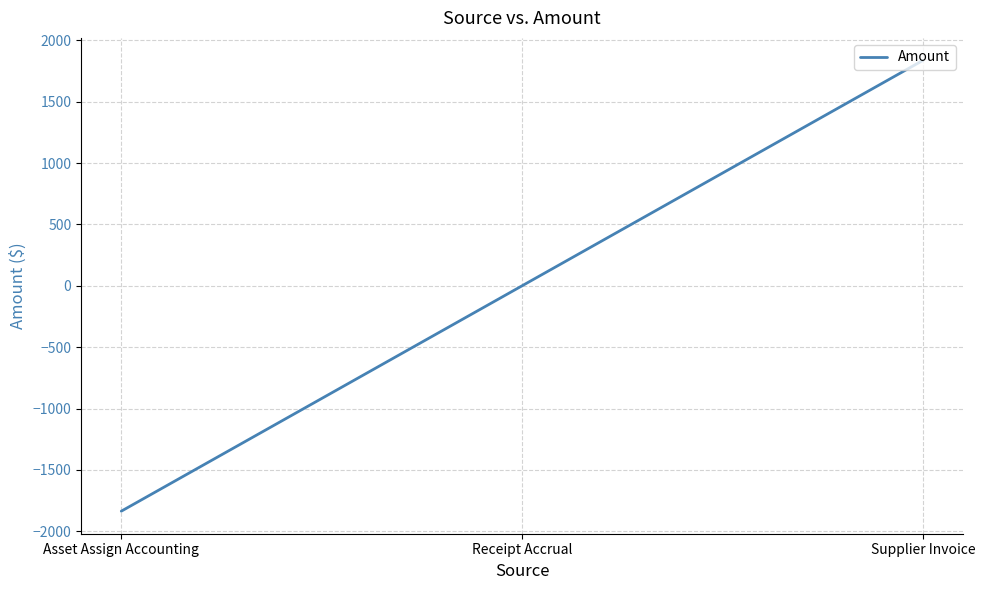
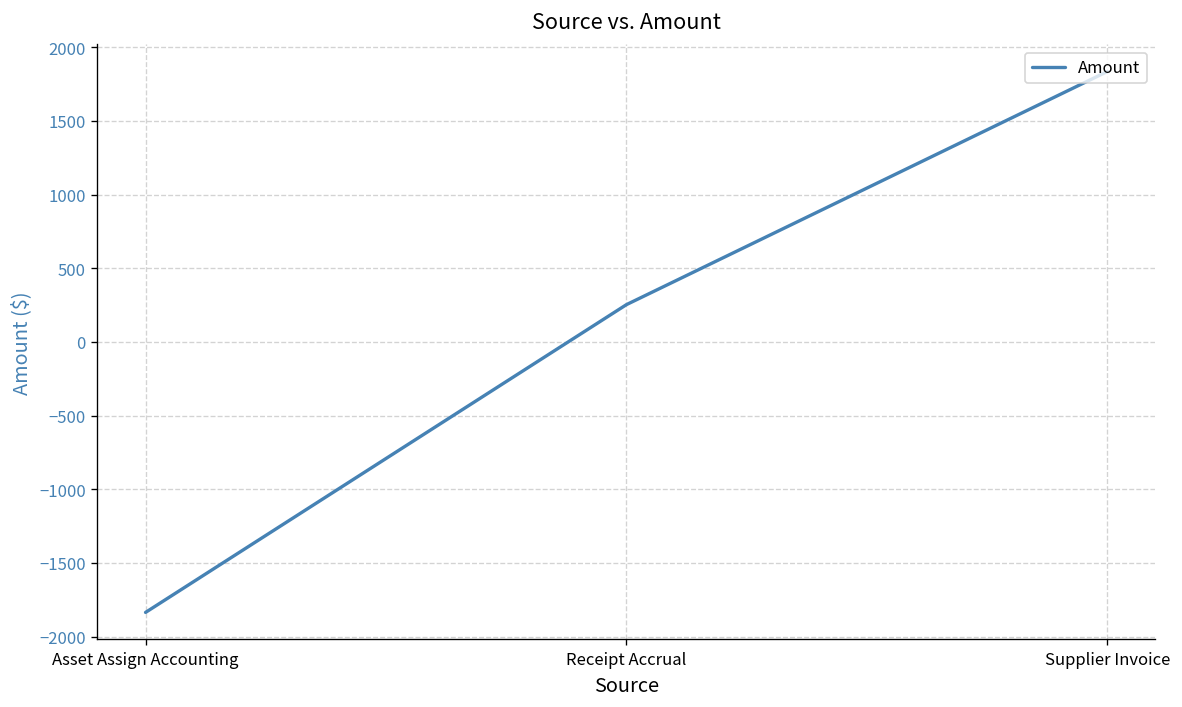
Receipt Accrual: 0 -> 250
